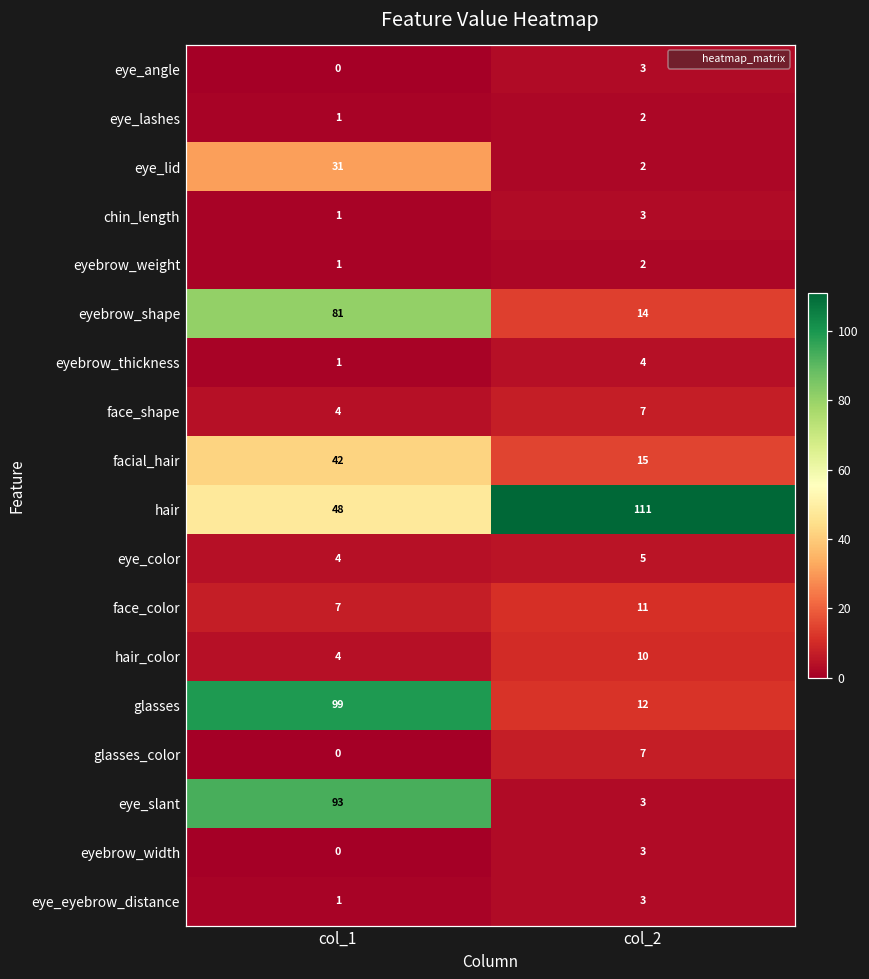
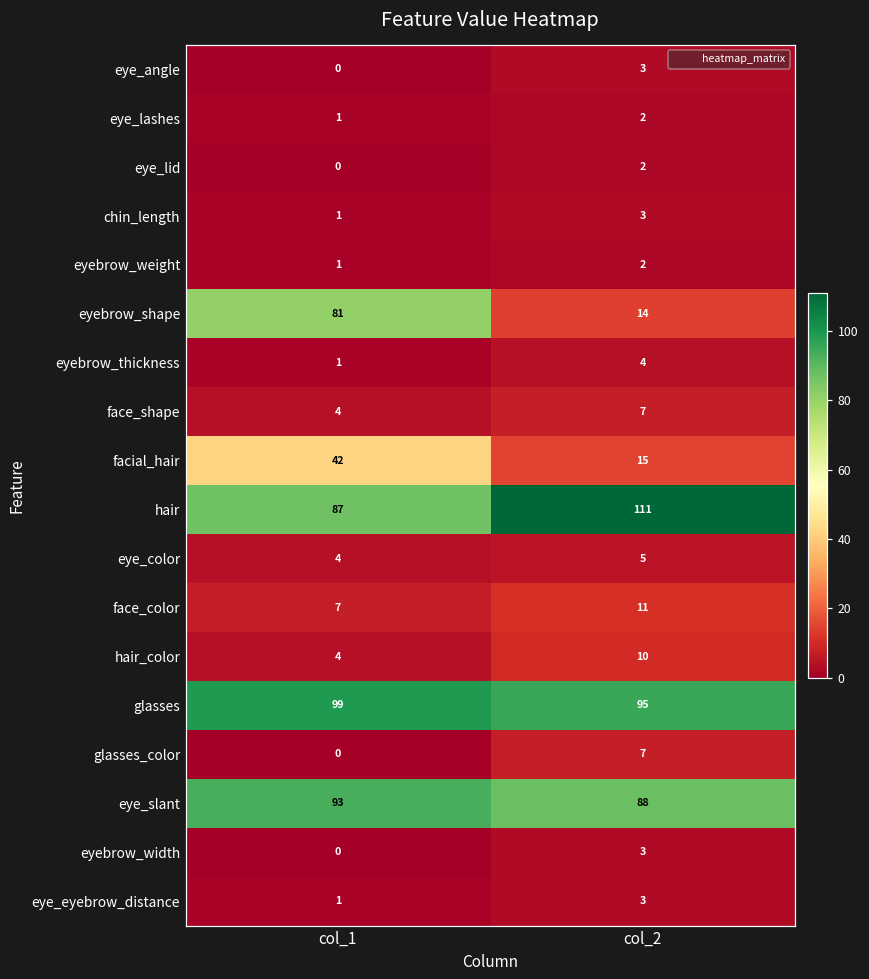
eye_lid, col_1: 31 -> 0
hair, col_1: 48 -> 87
glasses, col_2: 12 -> 95
eye_slant, col_2: 3 -> 88
